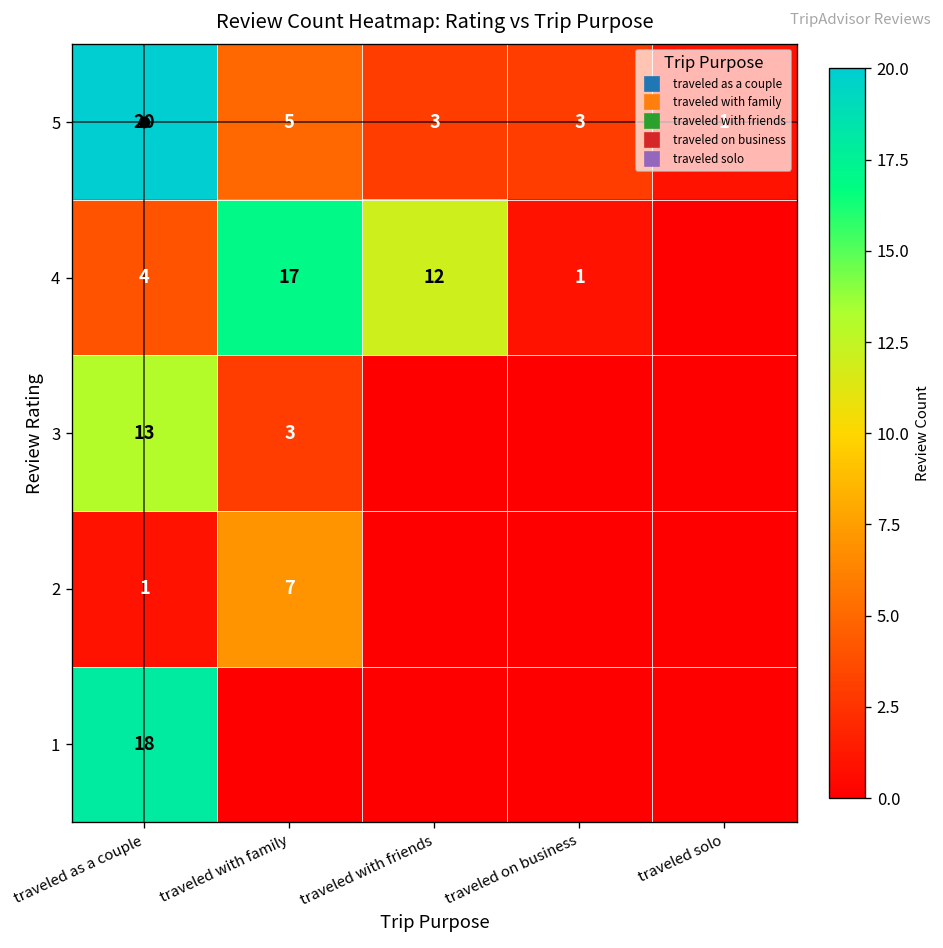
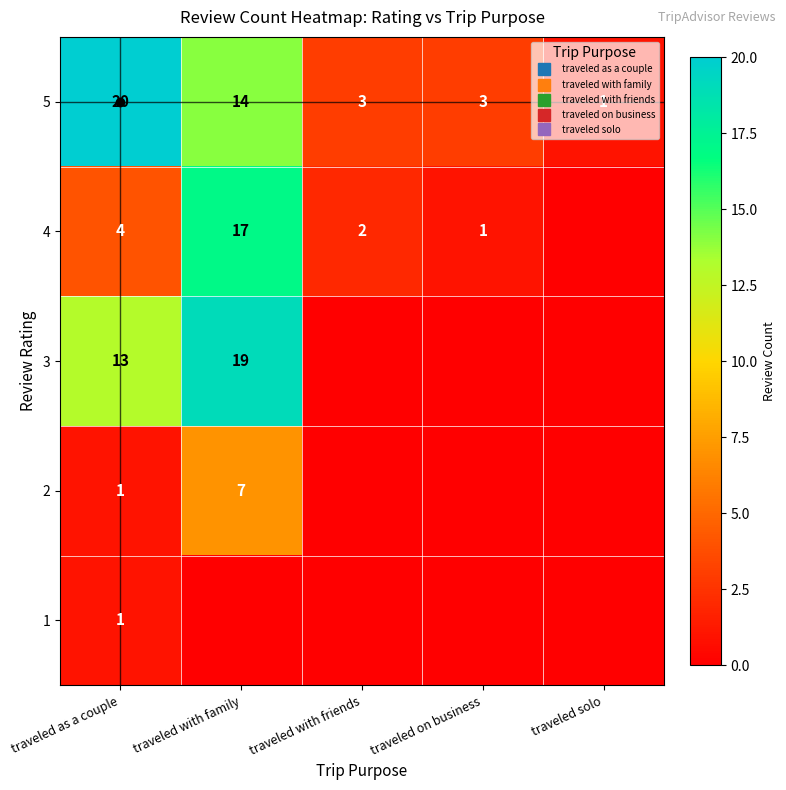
5, traveled with family: 5 -> 14
4, traveled with friends: 12 -> 2
3, traveled with family: 3 -> 19
1, traveled as a couple: 18 -> 1
